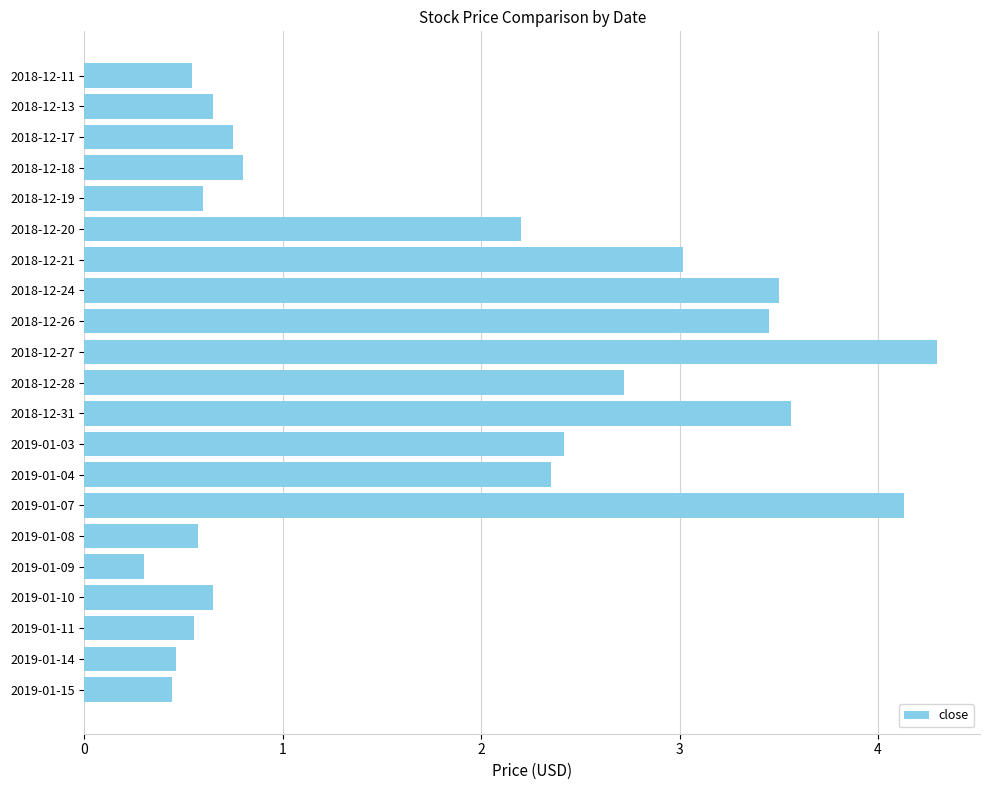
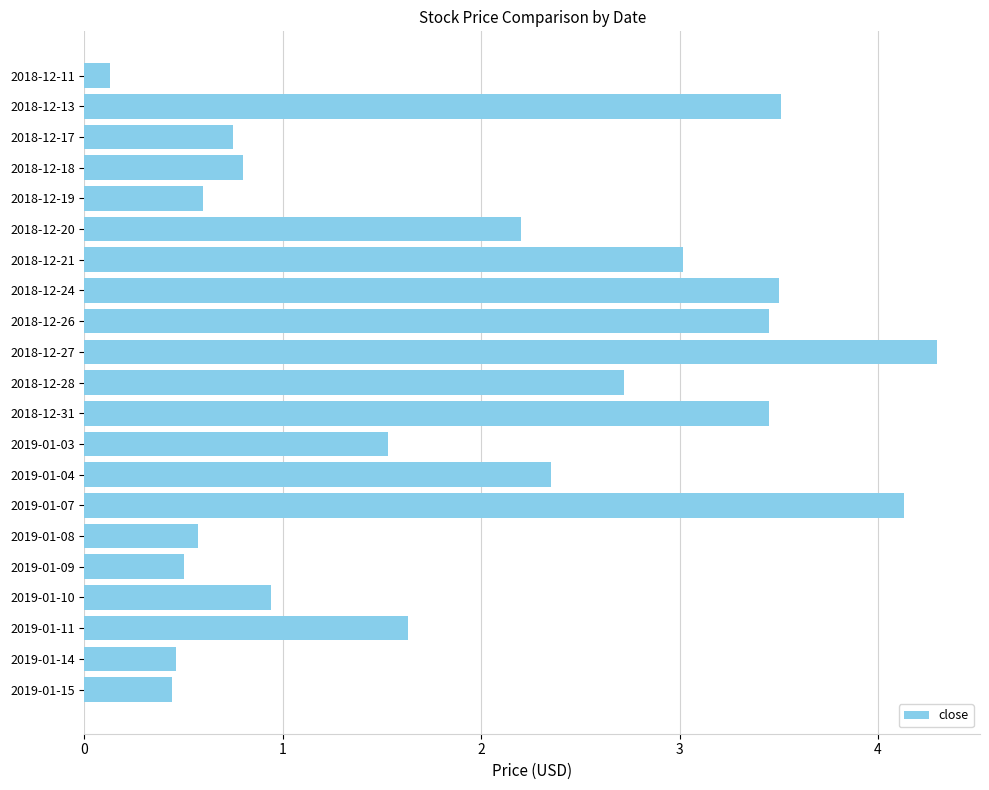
2018-12-11: 0.54 -> 0.13
2018-12-13: 0.65 -> 3.51
2018-12-31: 3.56 -> 3.45
2019-01-03: 2.42 -> 1.53
2019-01-09: 0.3 -> 0.5
2019-01-10: 0.65 -> 0.94
2019-01-11: 0.55 -> 1.63
